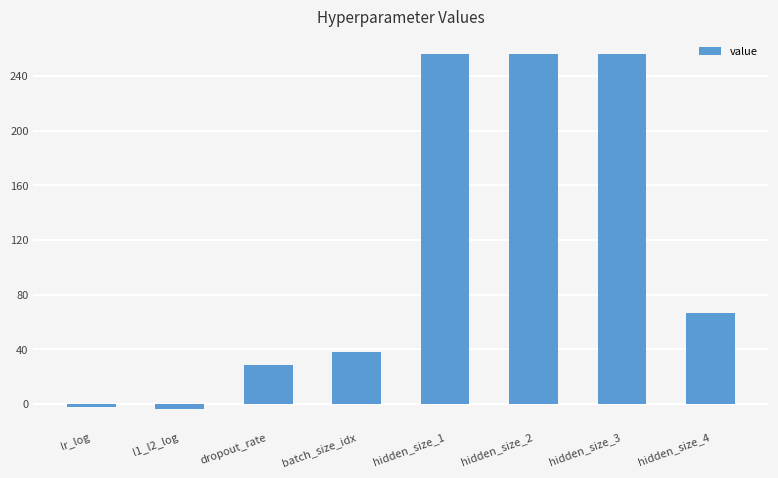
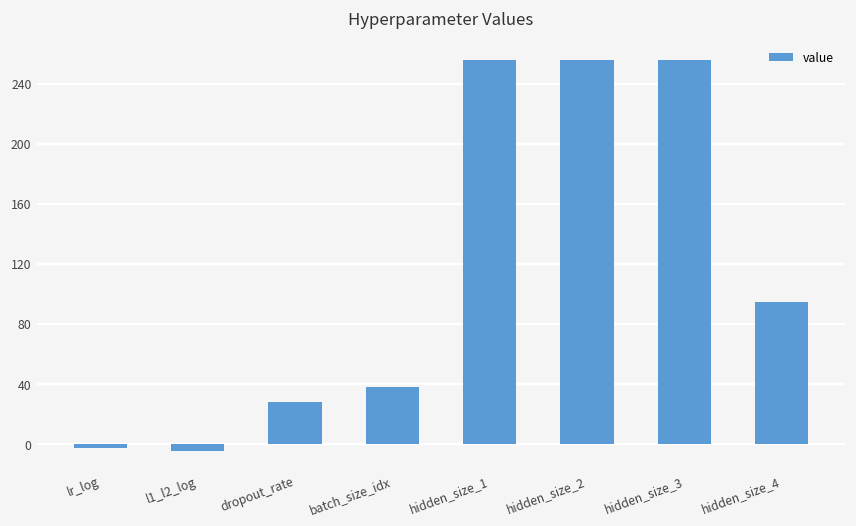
hidden_size_4: 67 -> 95
